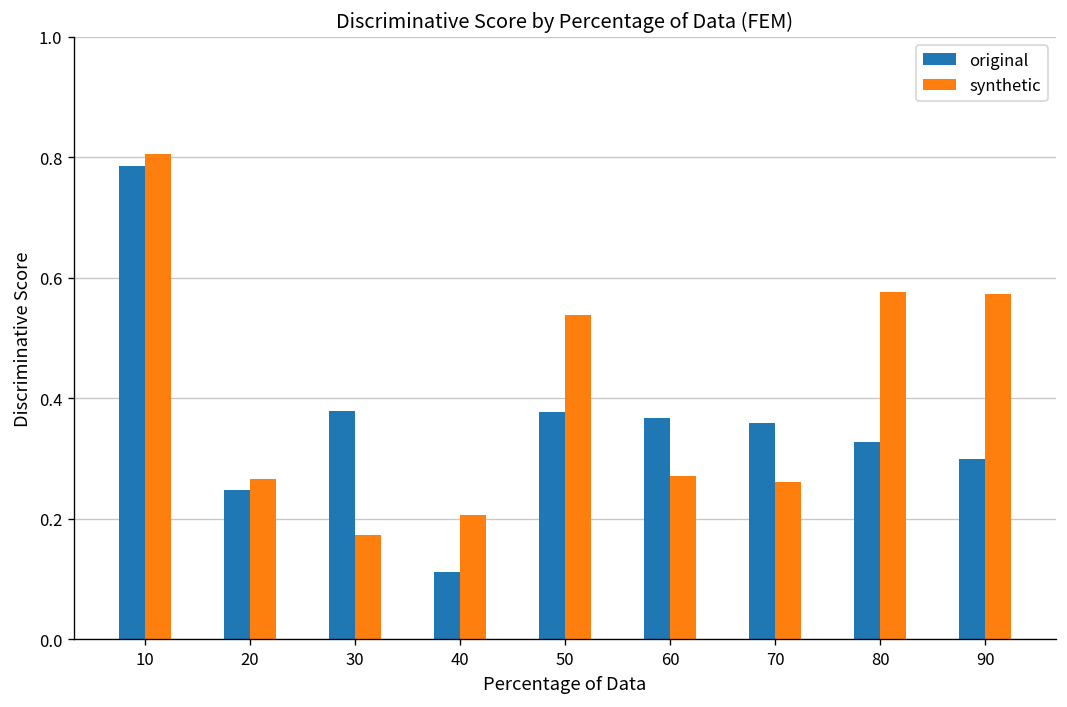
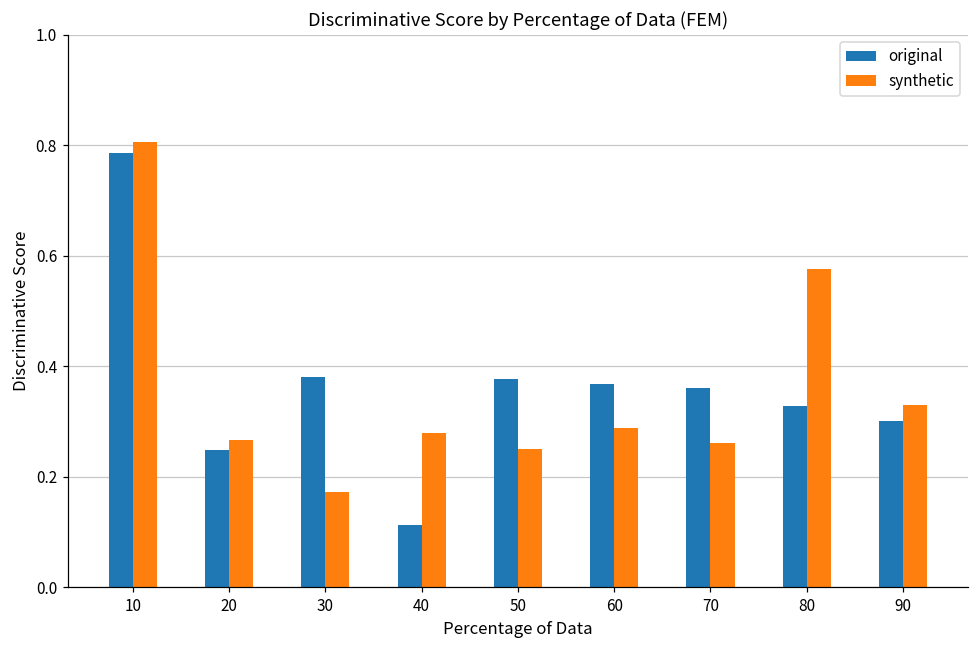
synthetic, 40: 0.21 -> 0.28
synthetic, 50: 0.54 -> 0.25
synthetic, 60: 0.27 -> 0.29
synthetic, 90: 0.57 -> 0.33
